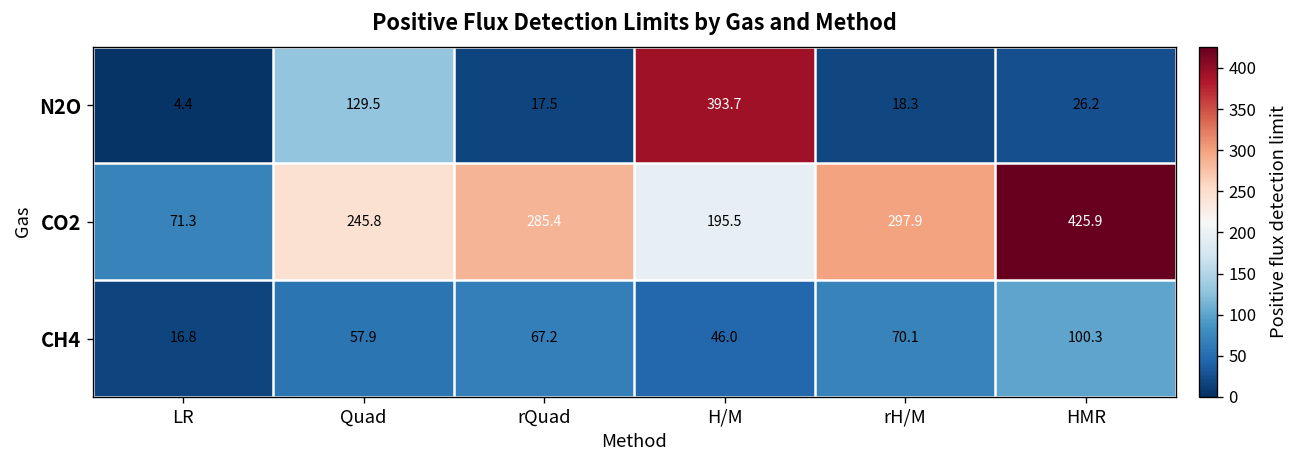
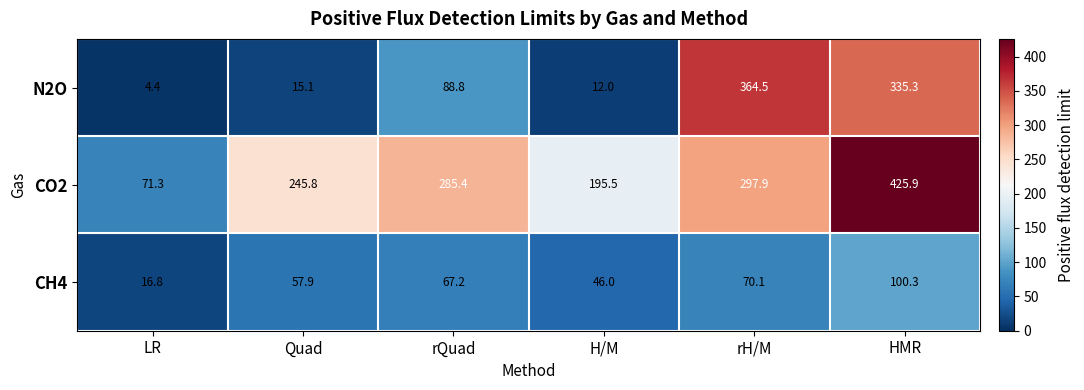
N2O, Quad: 129.5 -> 15.1
N2O, rQuad: 17.5 -> 88.8
N2O, H/M: 393.7 -> 12.0
N2O, rH/M: 18.3 -> 364.5
N2O, HMR: 26.2 -> 335.3
